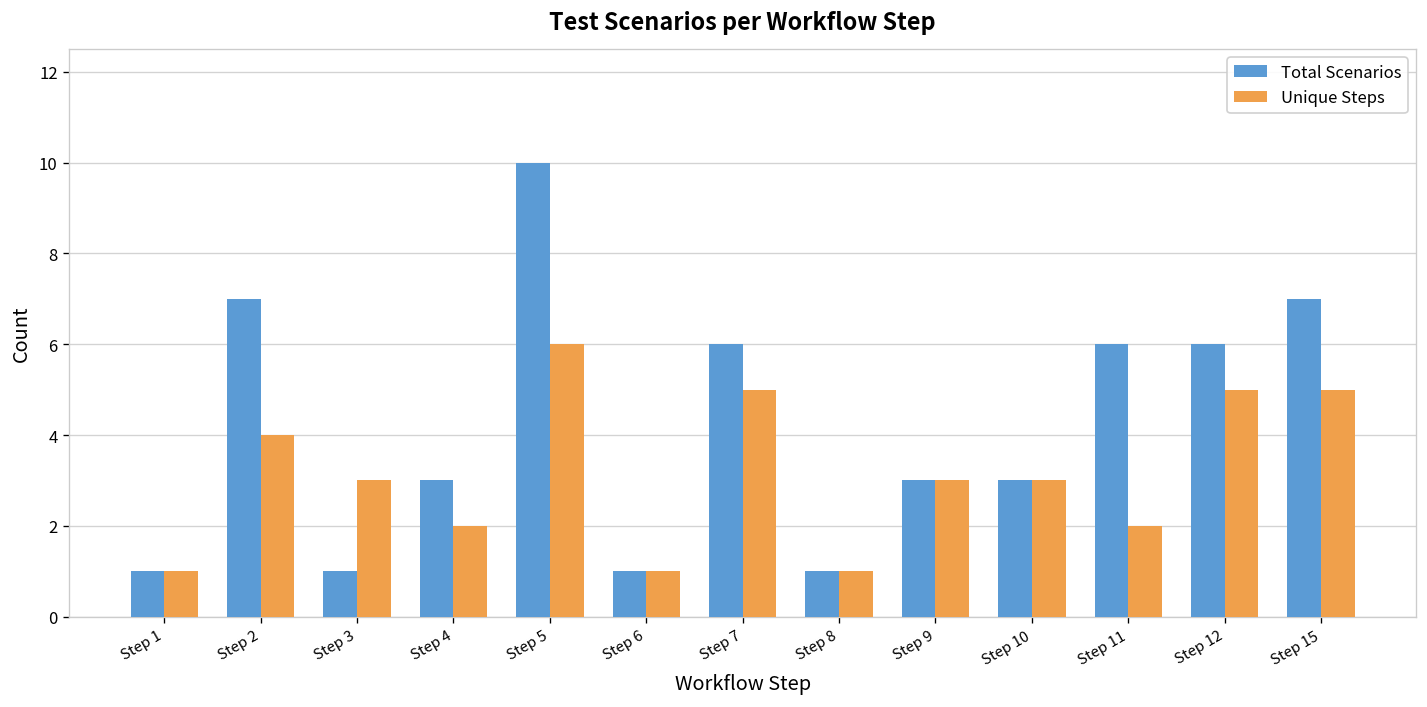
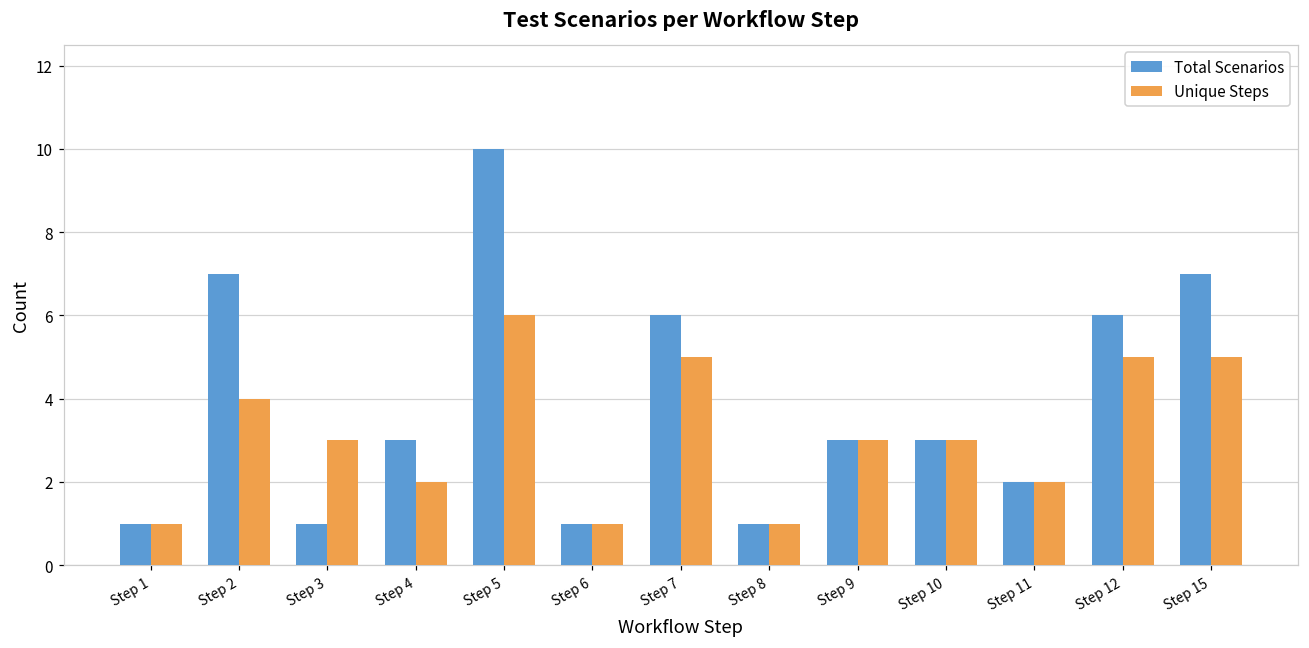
Total Scenarios, Step 11: 6 -> 2
